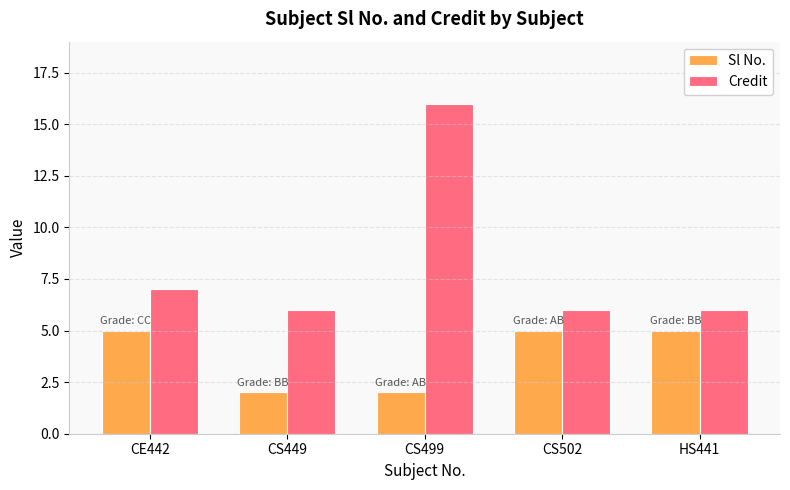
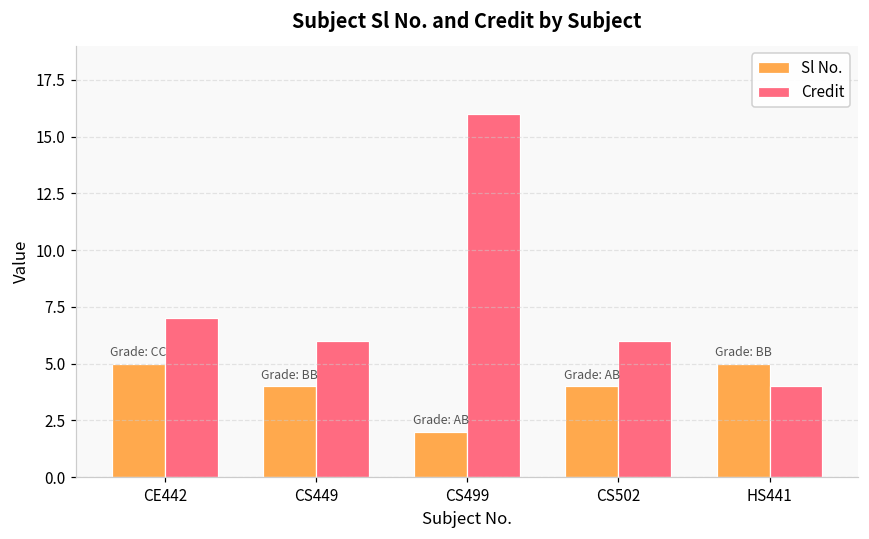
Sl No., CS449: 2 -> 4
Sl No., CS502: 5 -> 4
Credit, HS441: 6 -> 4
